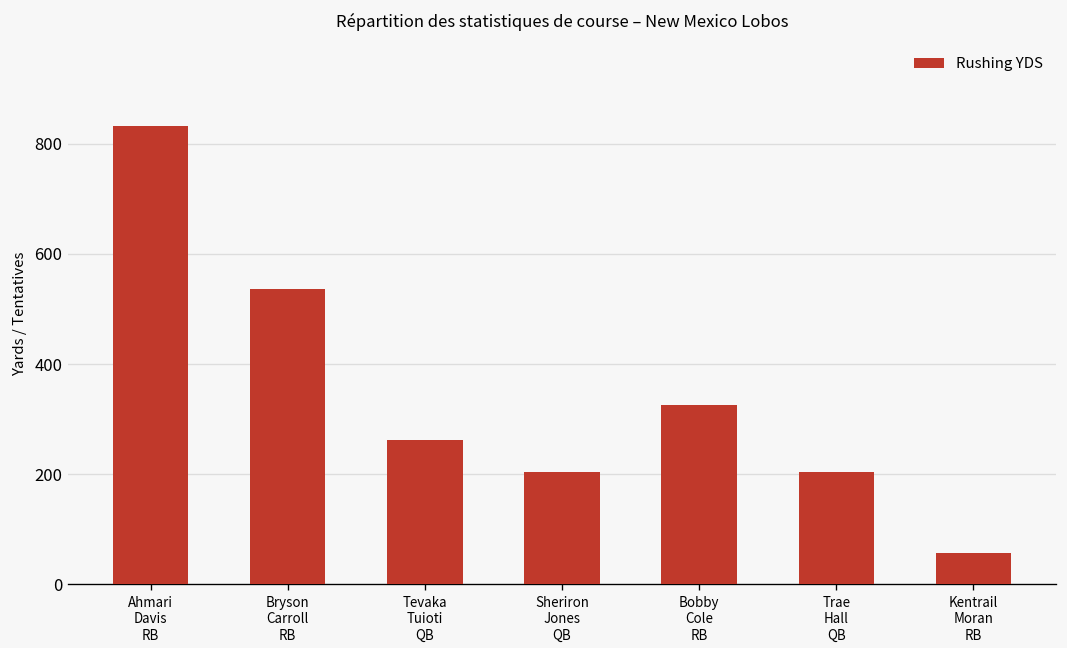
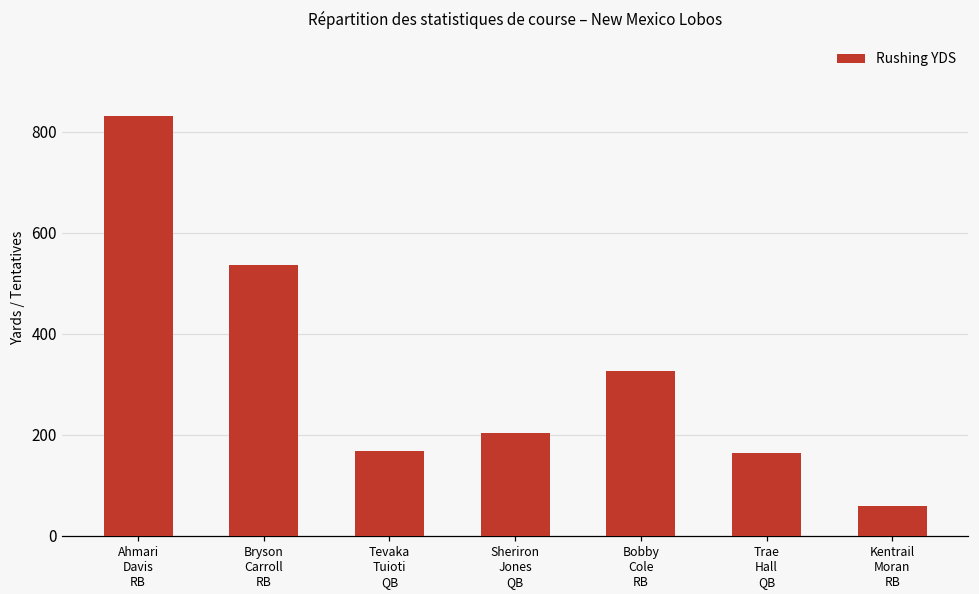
Tevaka Tuioti QB: 260 -> 170
Trae Hall QB: 210 -> 160
